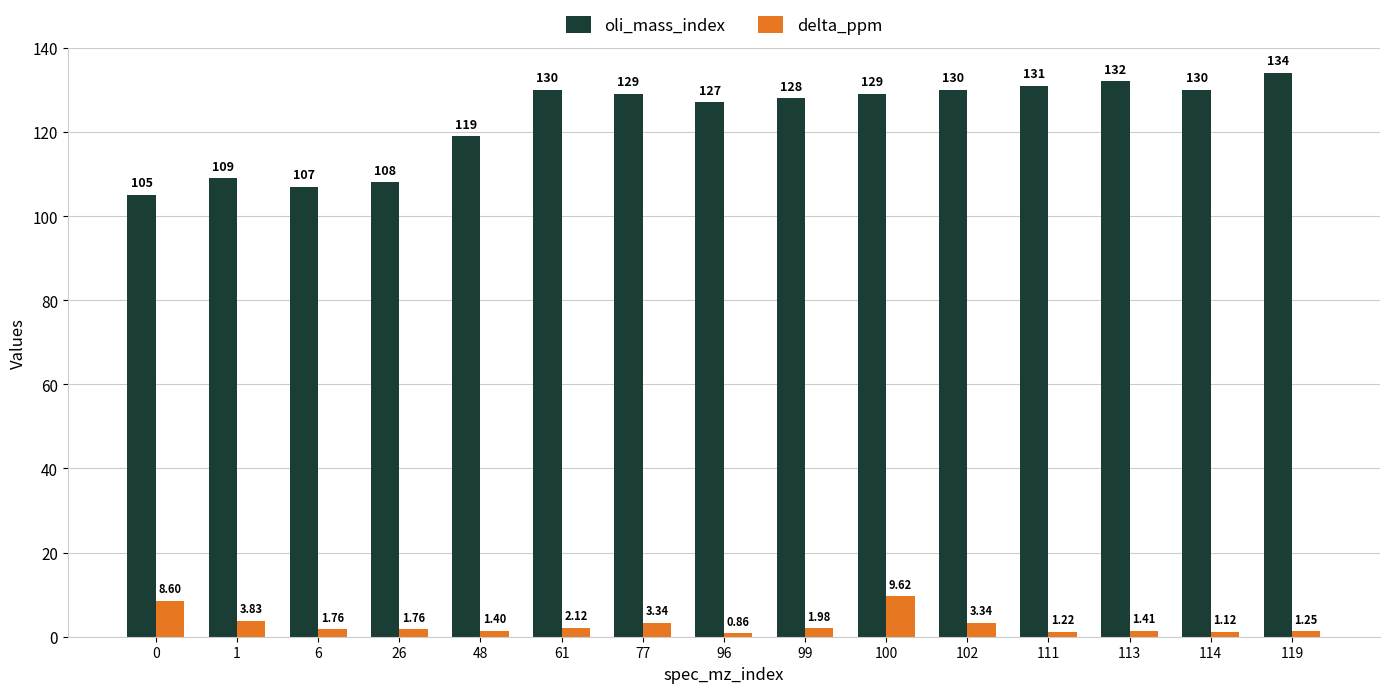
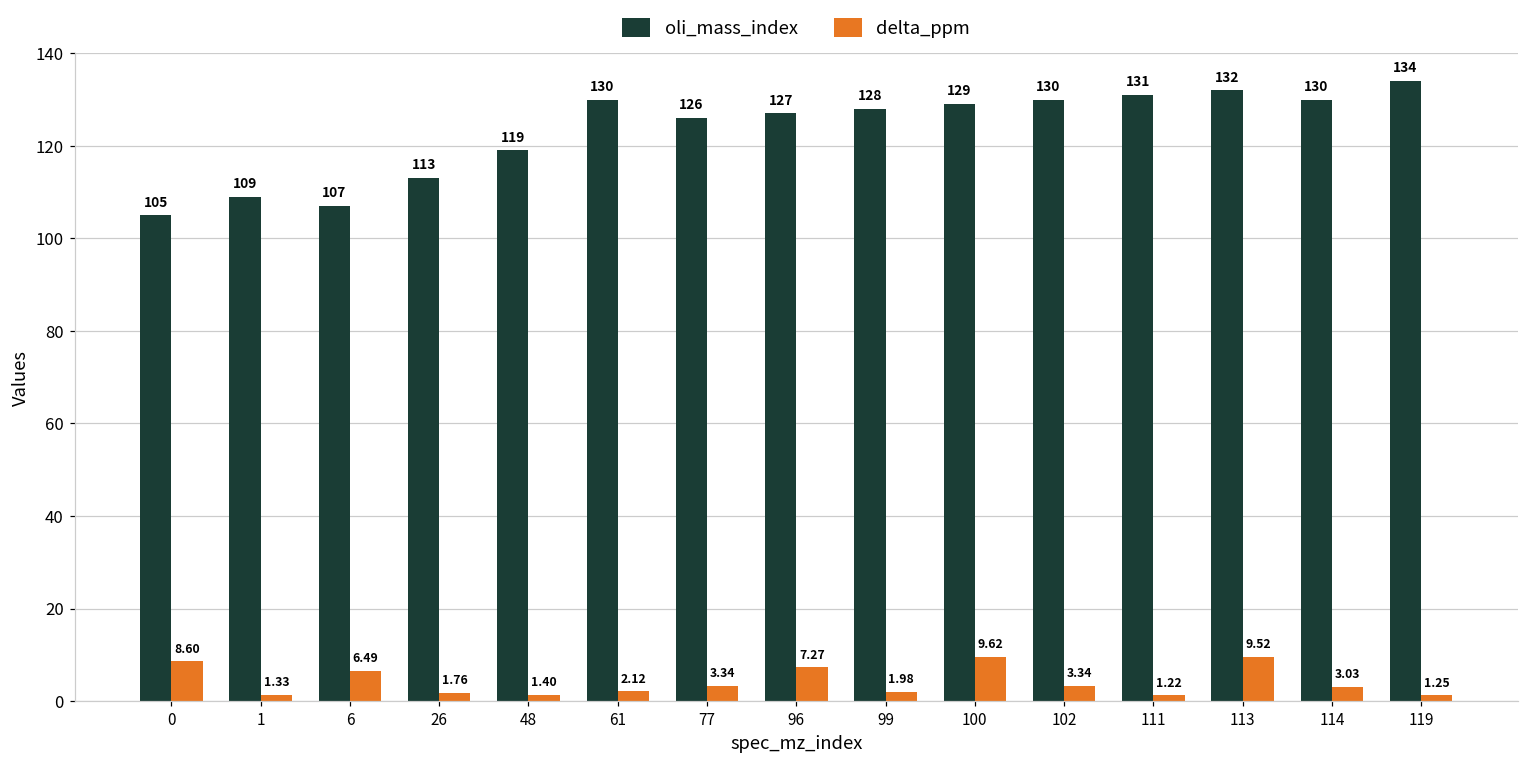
delta_ppm, 1: 3.83 -> 1.33
delta_ppm, 6: 1.76 -> 6.49
oli_mass_index, 26: 108 -> 113
oli_mass_index, 77: 129 -> 126
delta_ppm, 96: 0.86 -> 7.27
delta_ppm, 113: 1.41 -> 9.52
delta_ppm, 114: 1.12 -> 3.03
